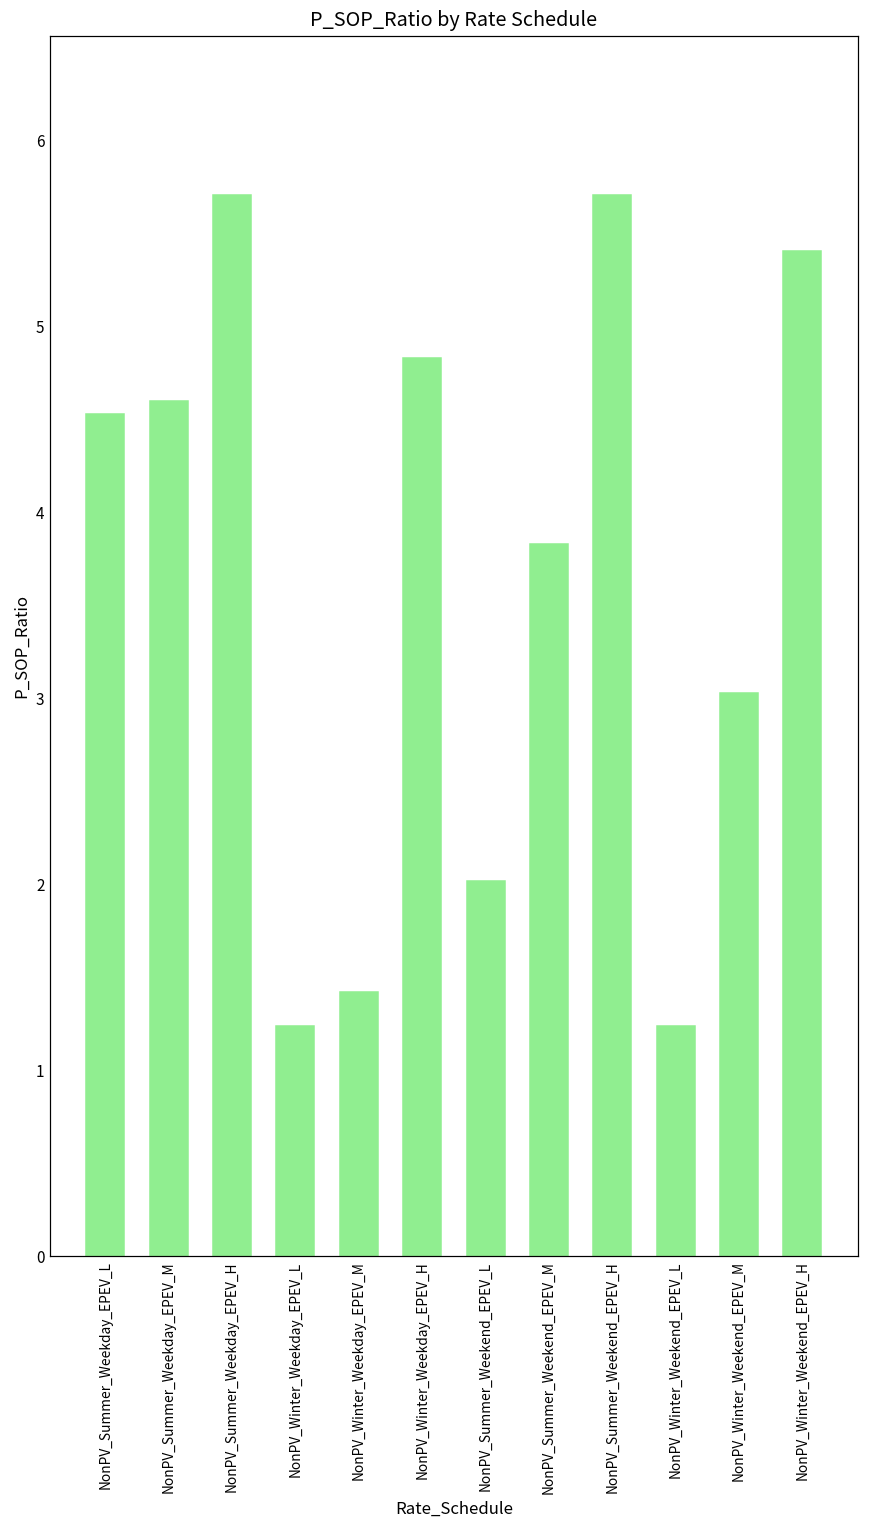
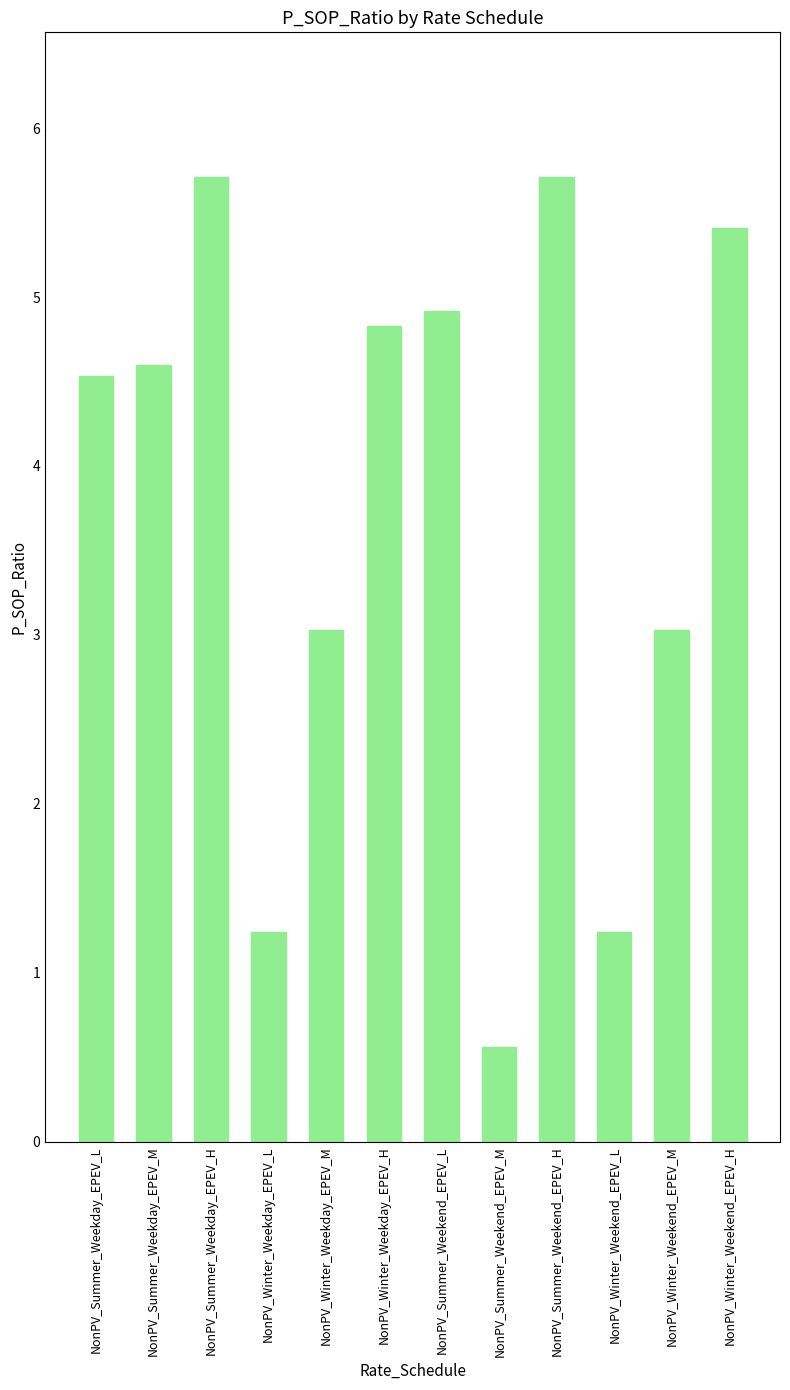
NonPV_Winter_Weekday_EPEV_M: 1.42 -> 3.03
NonPV_Summer_Weekend_EPEV_L: 2.02 -> 4.92
NonPV_Summer_Weekend_EPEV_M: 3.83 -> 0.56
